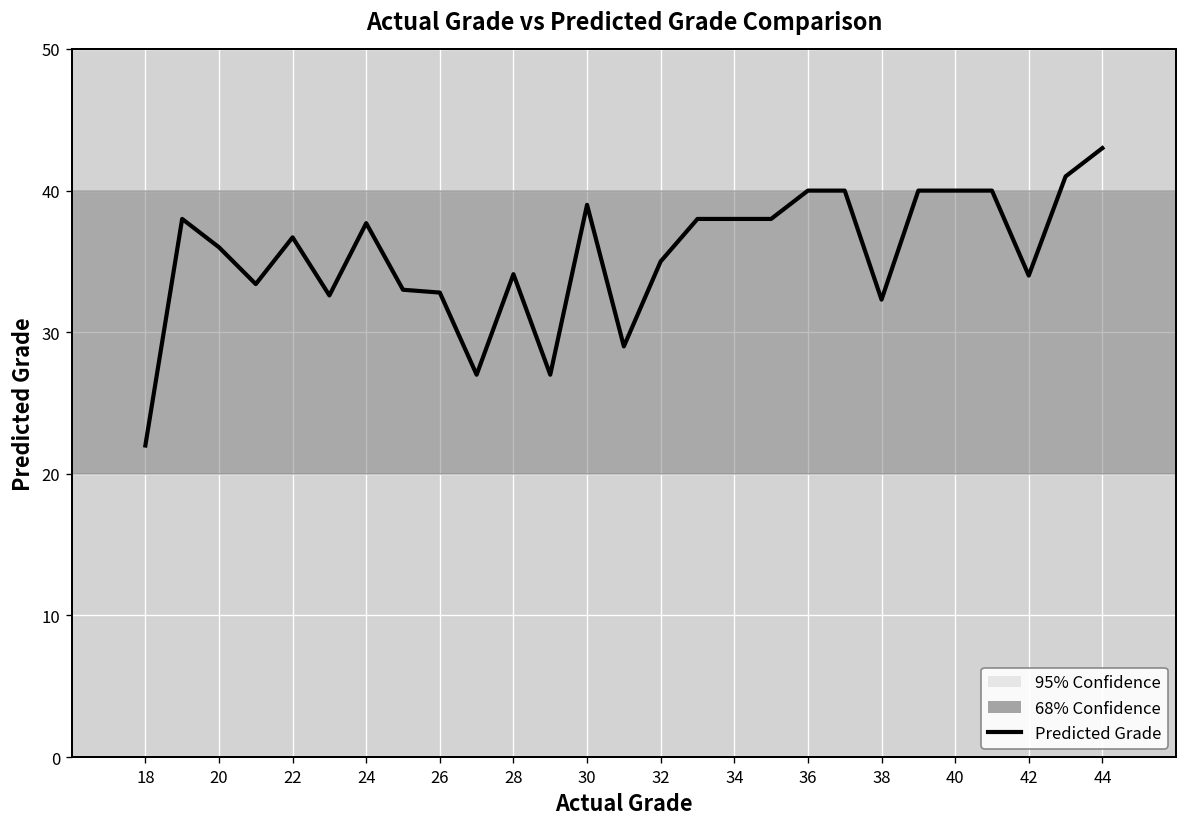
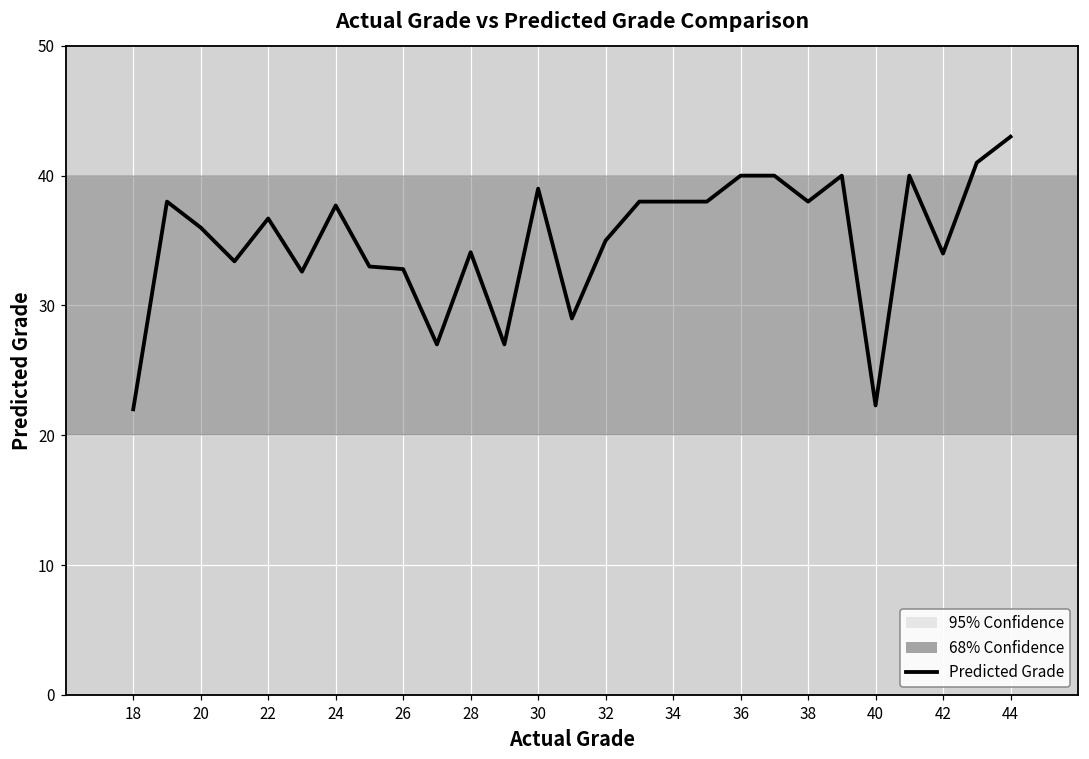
38: 32.3 -> 38.0
40: 40.0 -> 22.3
